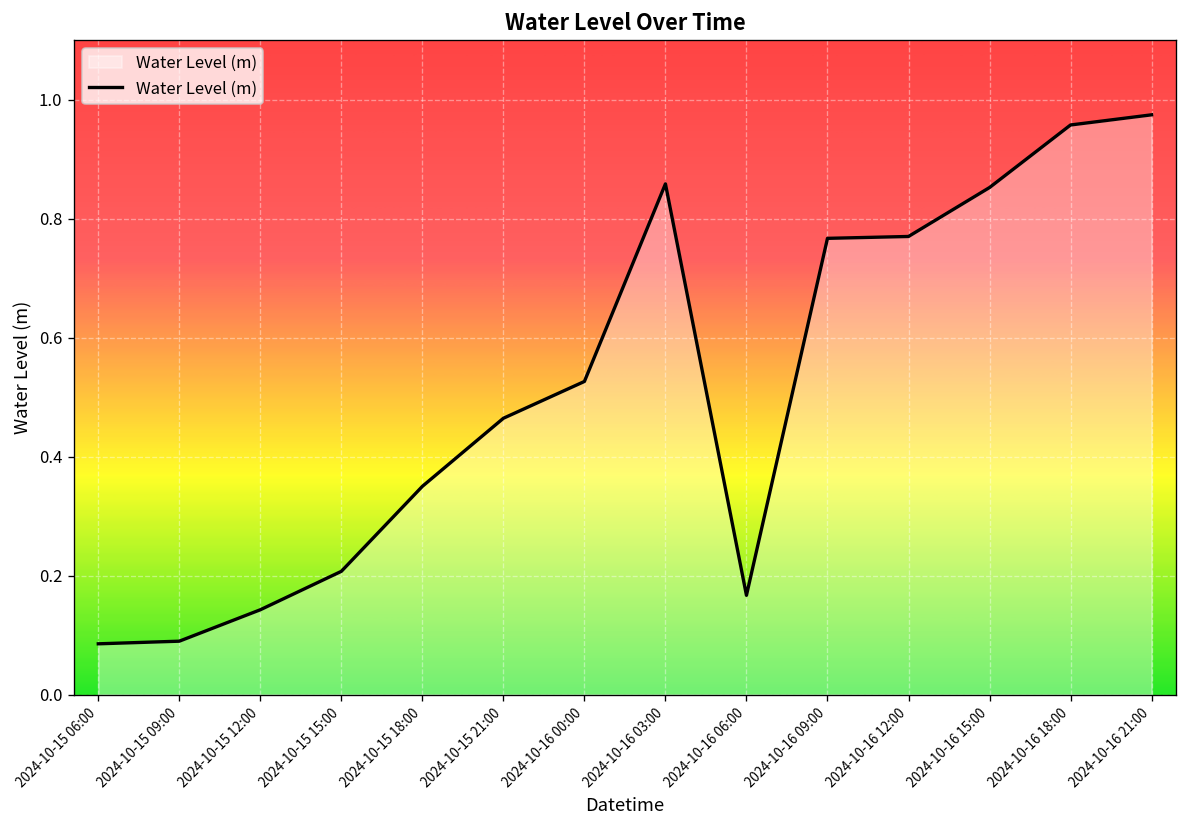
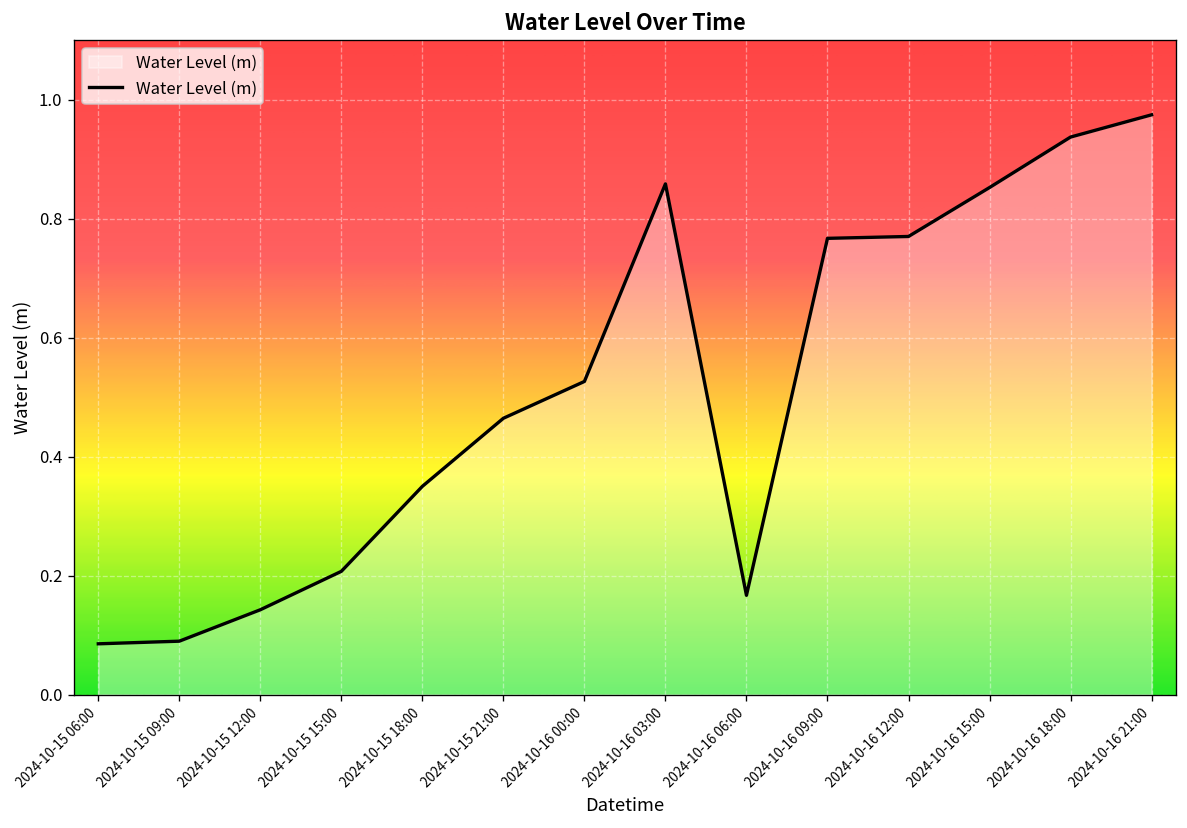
2024-10-16 18:00: 0.96 -> 0.94
